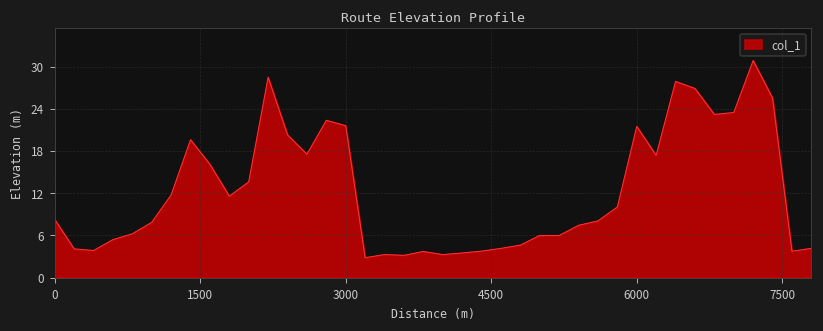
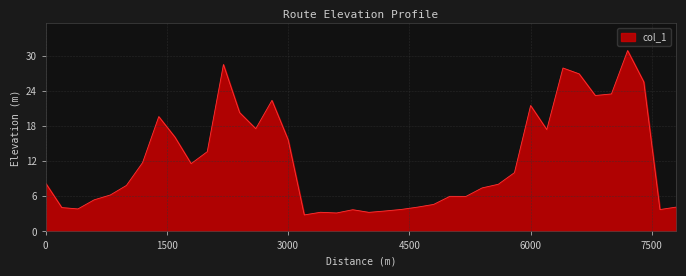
3000: 22 -> 16
